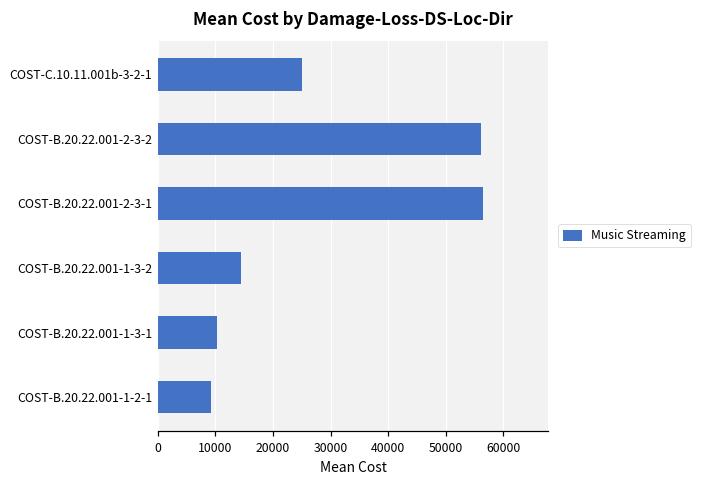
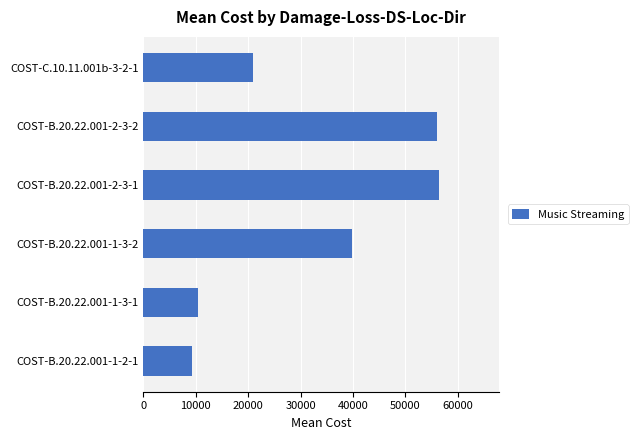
COST-C.10.11.001b-3-2-1: 25000 -> 21000
COST-B.20.22.001-1-3-2: 14000 -> 40000
